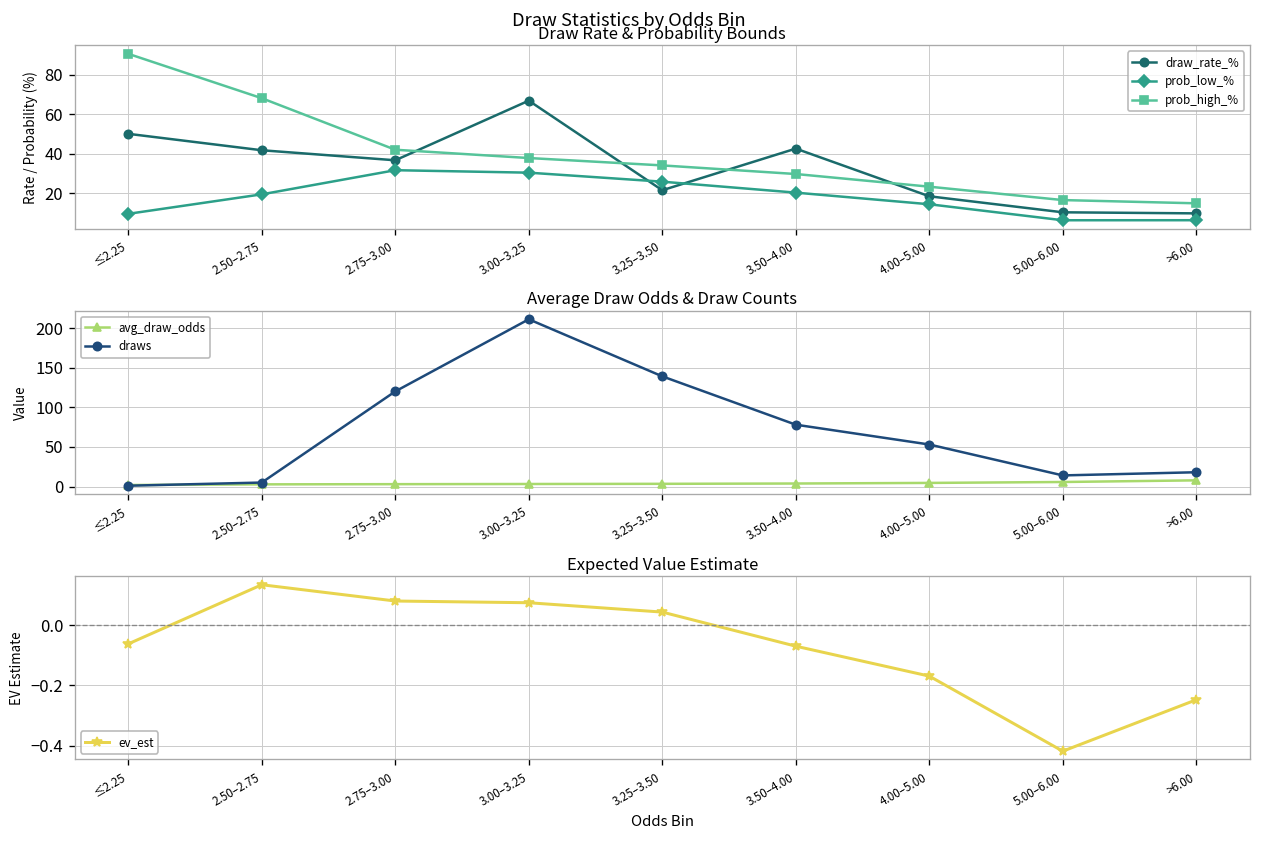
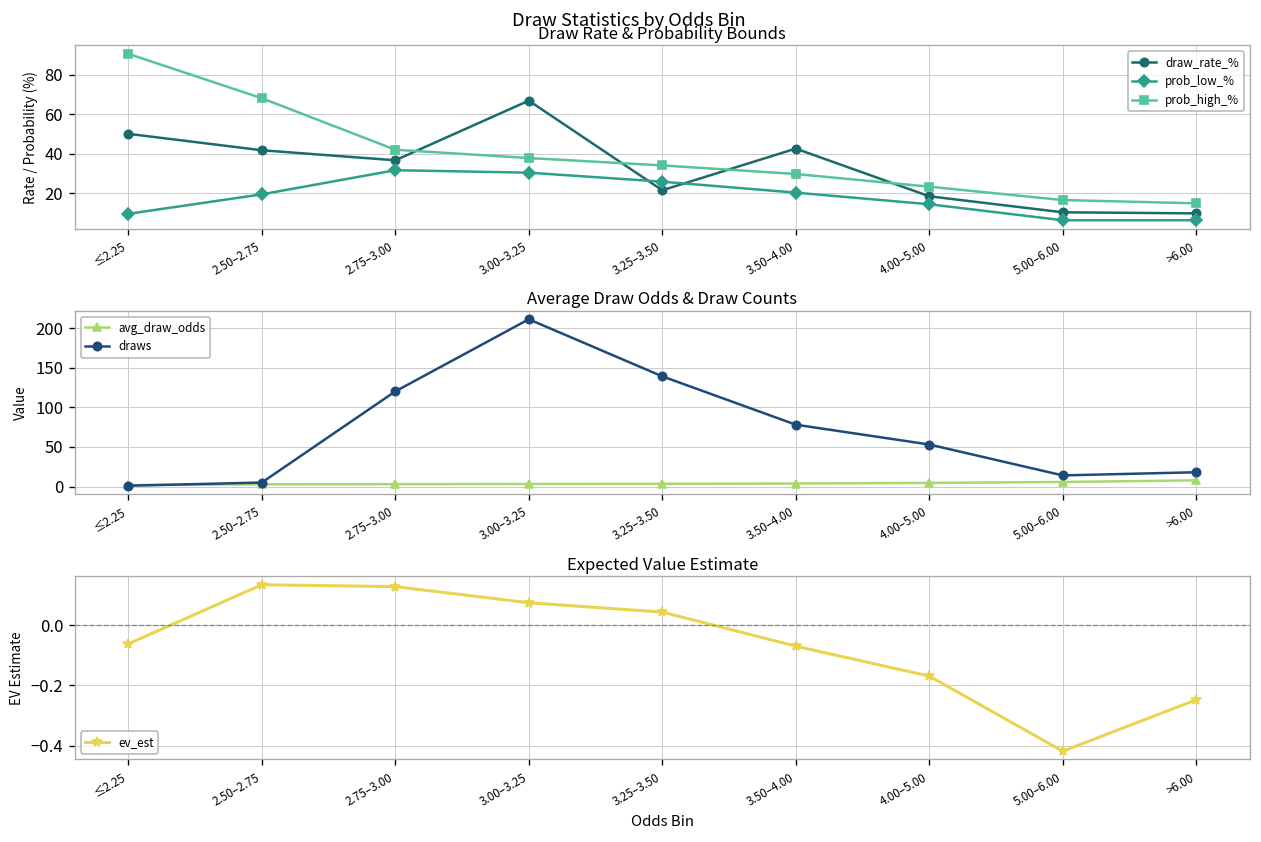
Expected Value Estimate, 2.75–3.00: 0.08 -> 0.13
